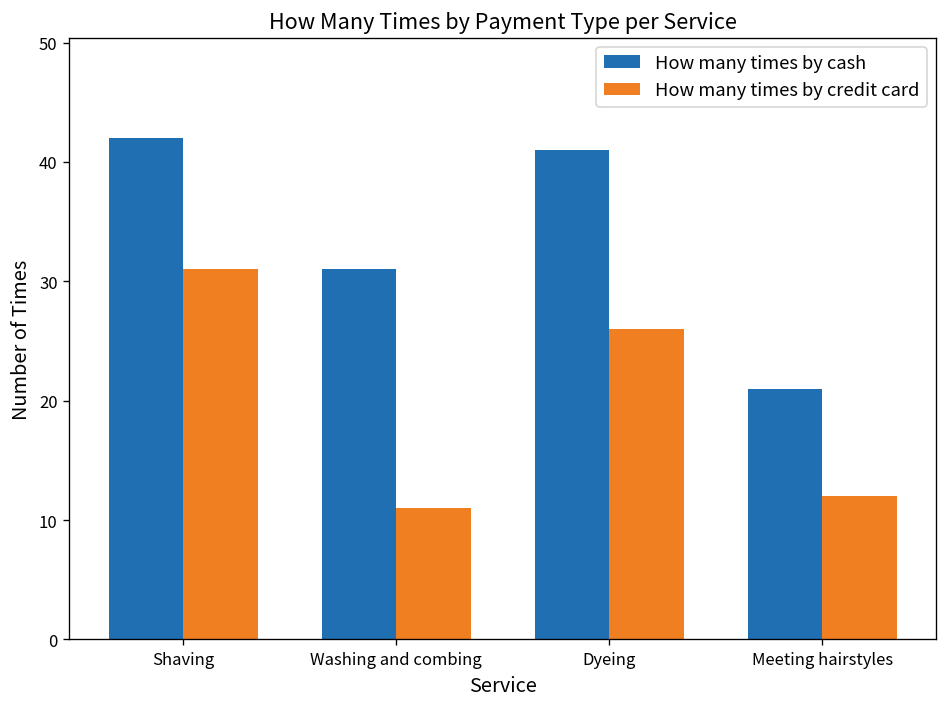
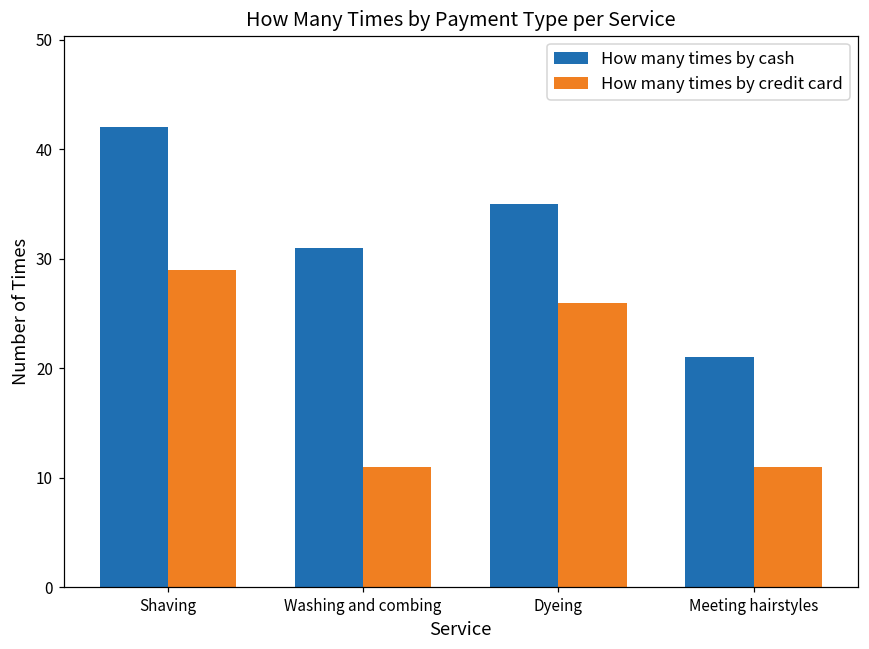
How many times by credit card, Shaving: 31 -> 29
How many times by cash, Dyeing: 41 -> 35
How many times by credit card, Meeting hairstyles: 12 -> 11
